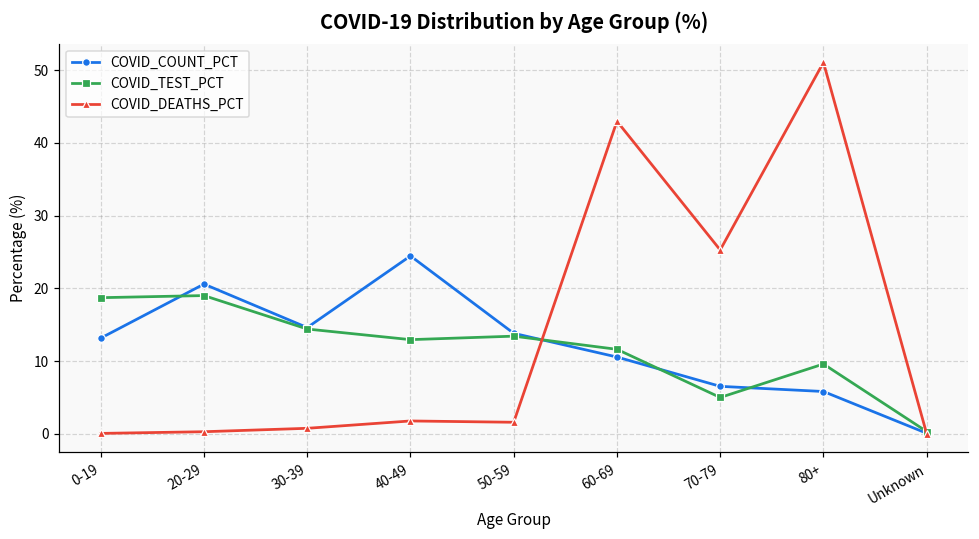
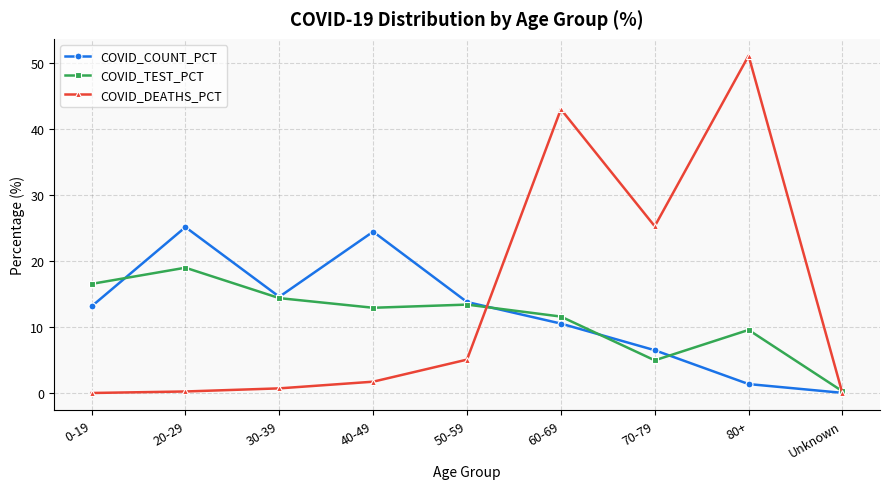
COVID_TEST_PCT, 0-19: 19 -> 17
COVID_COUNT_PCT, 20-29: 21 -> 25
COVID_DEATHS_PCT, 50-59: 2 -> 5
COVID_COUNT_PCT, 80+: 6 -> 1
